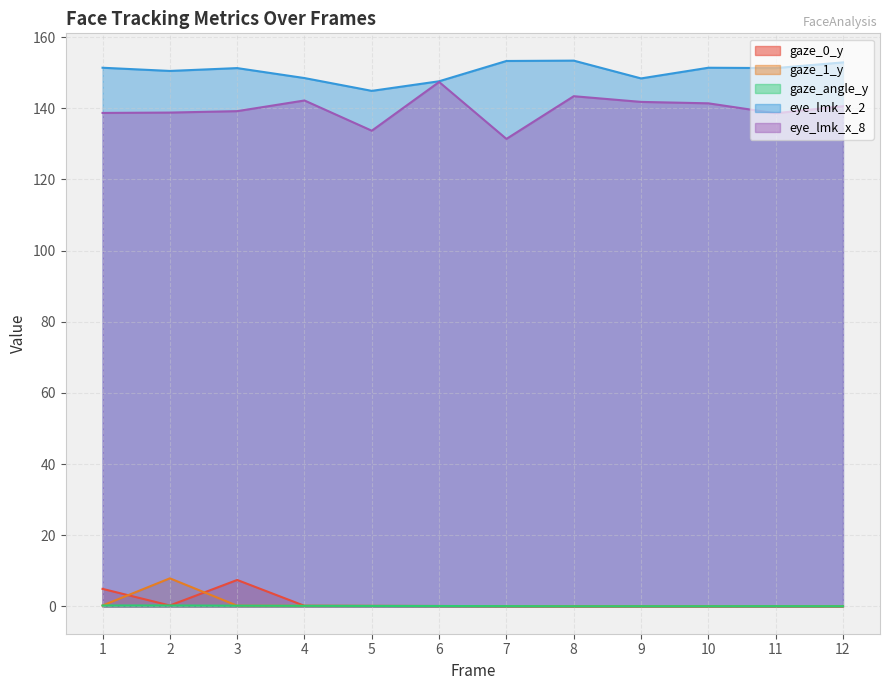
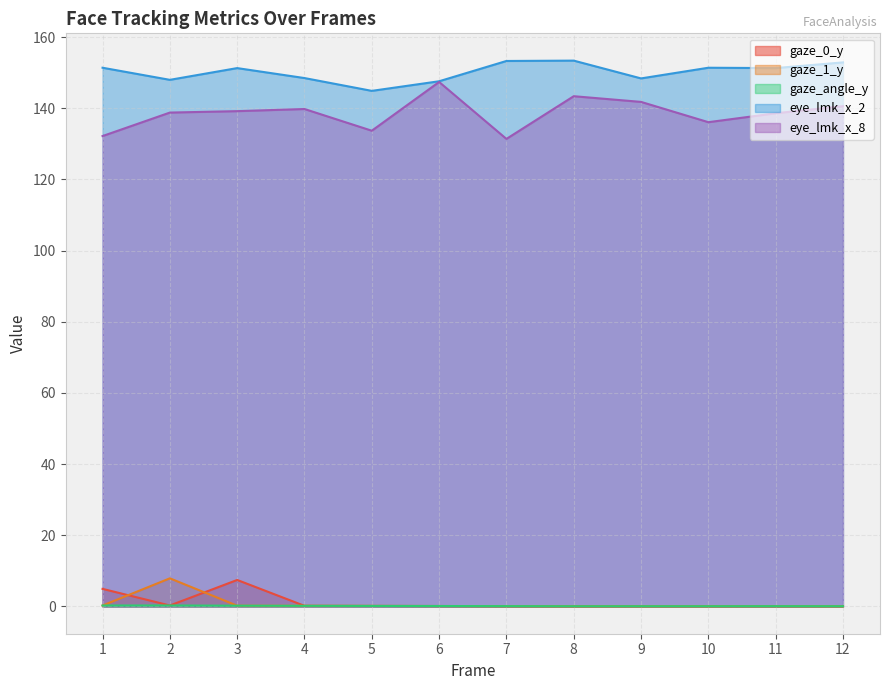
eye_lmk_x_8, 1: 139 -> 132
eye_lmk_x_2, 2: 151 -> 148
eye_lmk_x_8, 4: 142 -> 140
eye_lmk_x_8, 10: 141 -> 136
